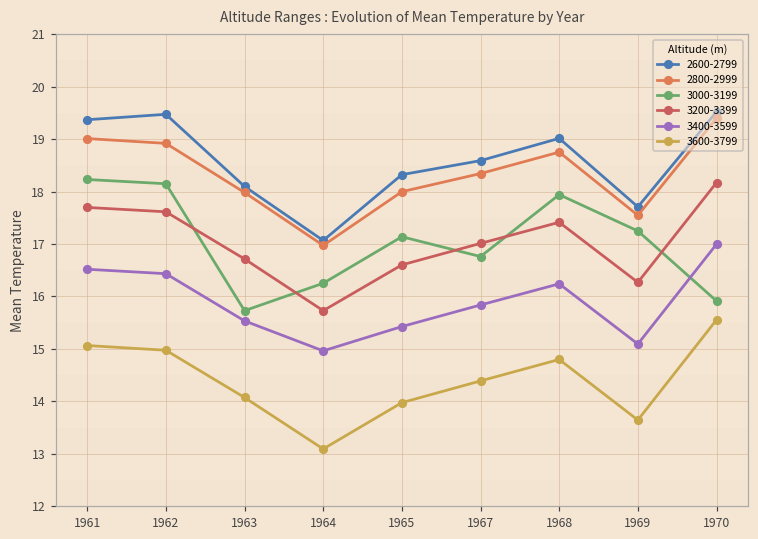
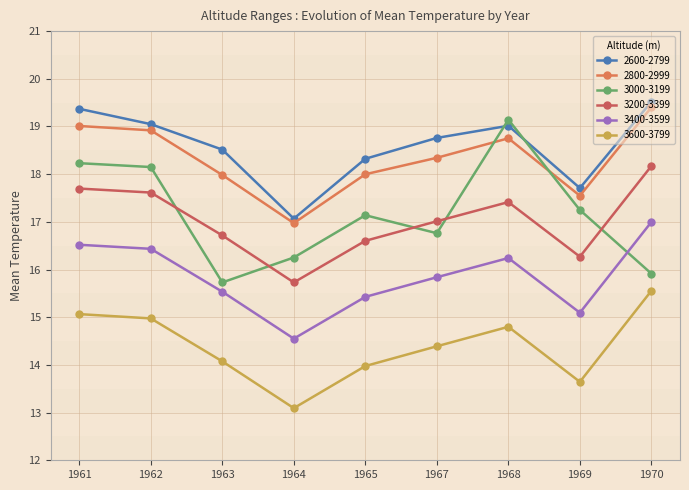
2600-2799, 1962: 19.5 -> 19.0
2600-2799, 1963: 18.1 -> 18.5
3400-3599, 1964: 15.0 -> 14.6
2600-2799, 1967: 18.6 -> 18.8
3000-3199, 1968: 17.9 -> 19.1
